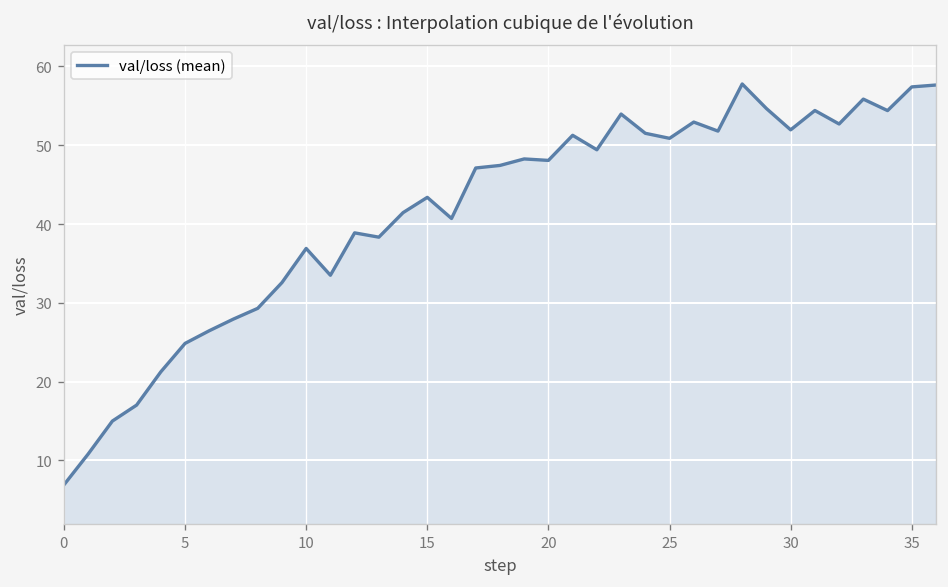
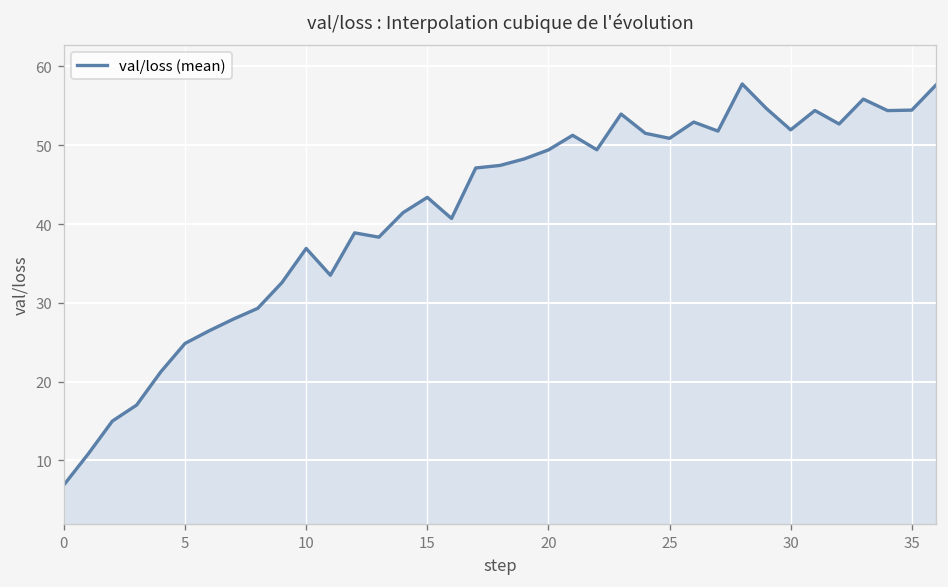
20: 48 -> 49
35: 57 -> 54
